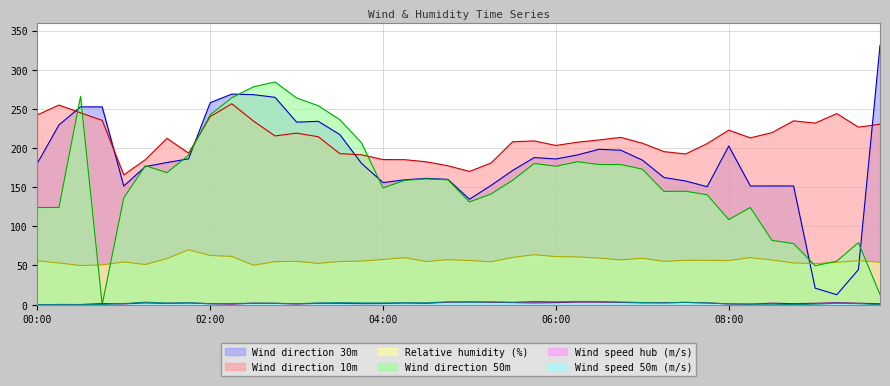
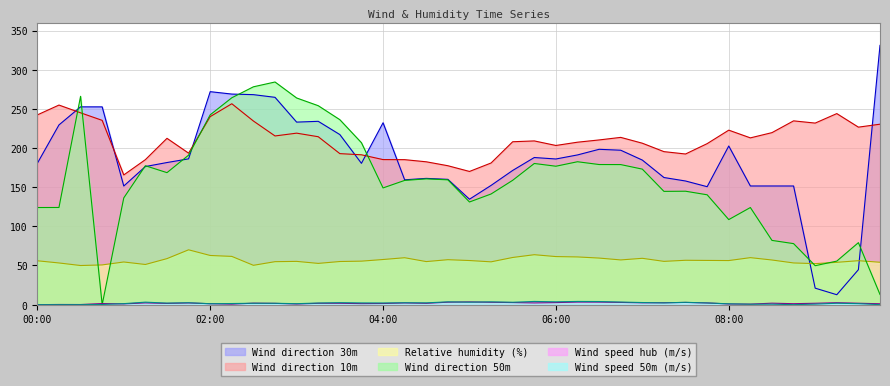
Wind direction 30m, 02:00: 260 -> 270
Wind direction 30m, 04:00: 160 -> 230
